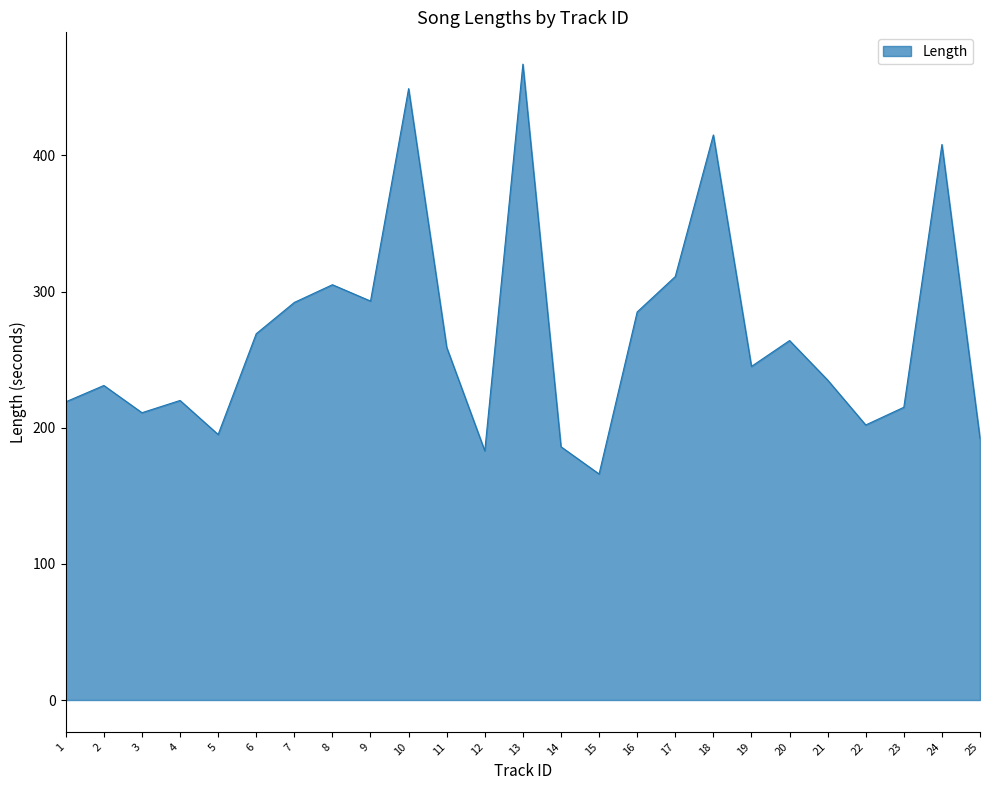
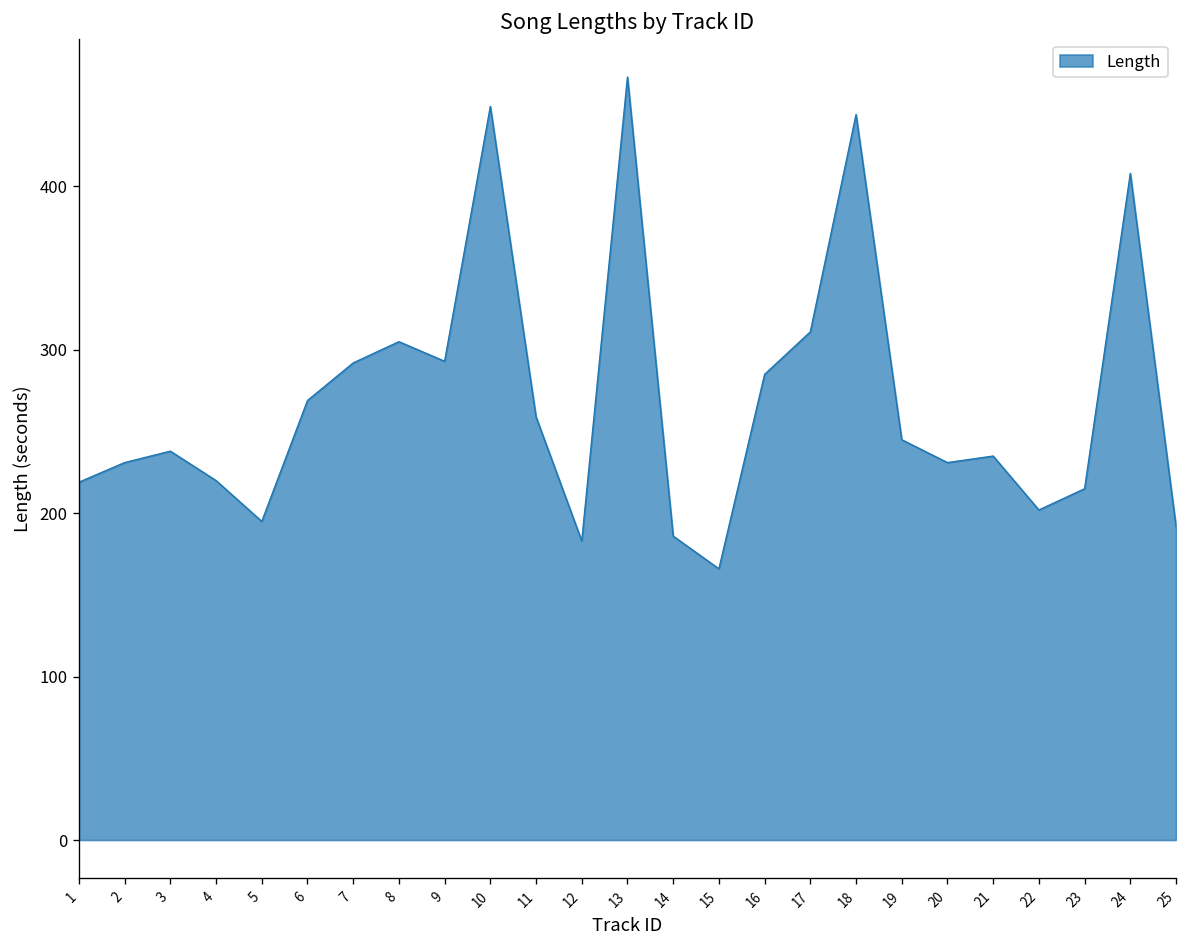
3: 211 -> 238
18: 415 -> 444
20: 264 -> 231
